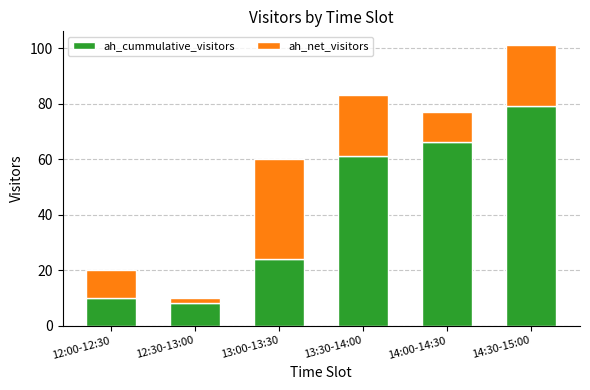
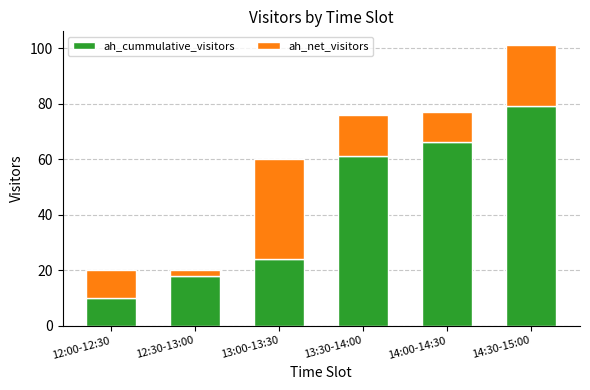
ah_cummulative_visitors, 12:30-13:00: 8 -> 18
ah_net_visitors, 13:30-14:00: 22 -> 15
